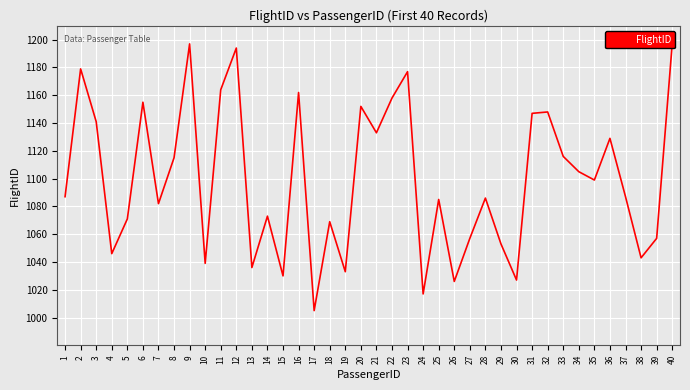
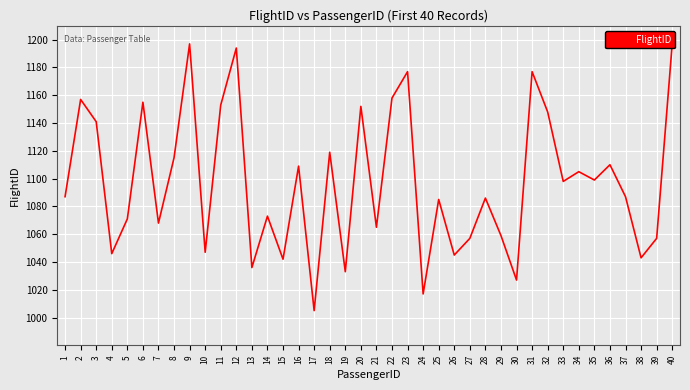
2: 1179 -> 1157
7: 1082 -> 1068
10: 1039 -> 1047
11: 1164 -> 1153
15: 1030 -> 1042
16: 1162 -> 1109
18: 1069 -> 1119
21: 1133 -> 1065
26: 1026 -> 1045
29: 1053 -> 1059
31: 1147 -> 1177
33: 1116 -> 1098
36: 1129 -> 1110
